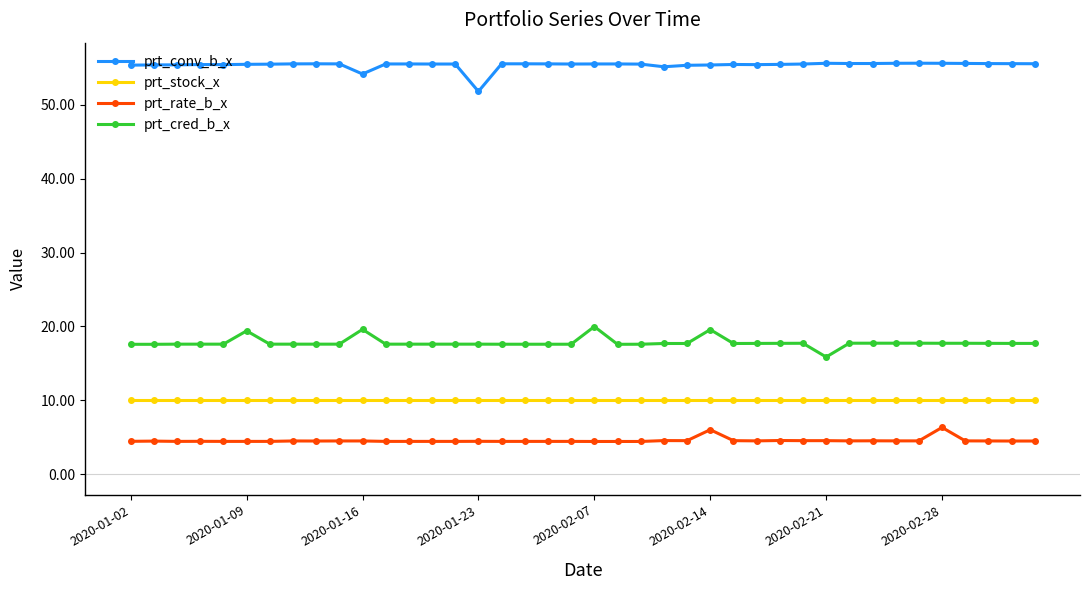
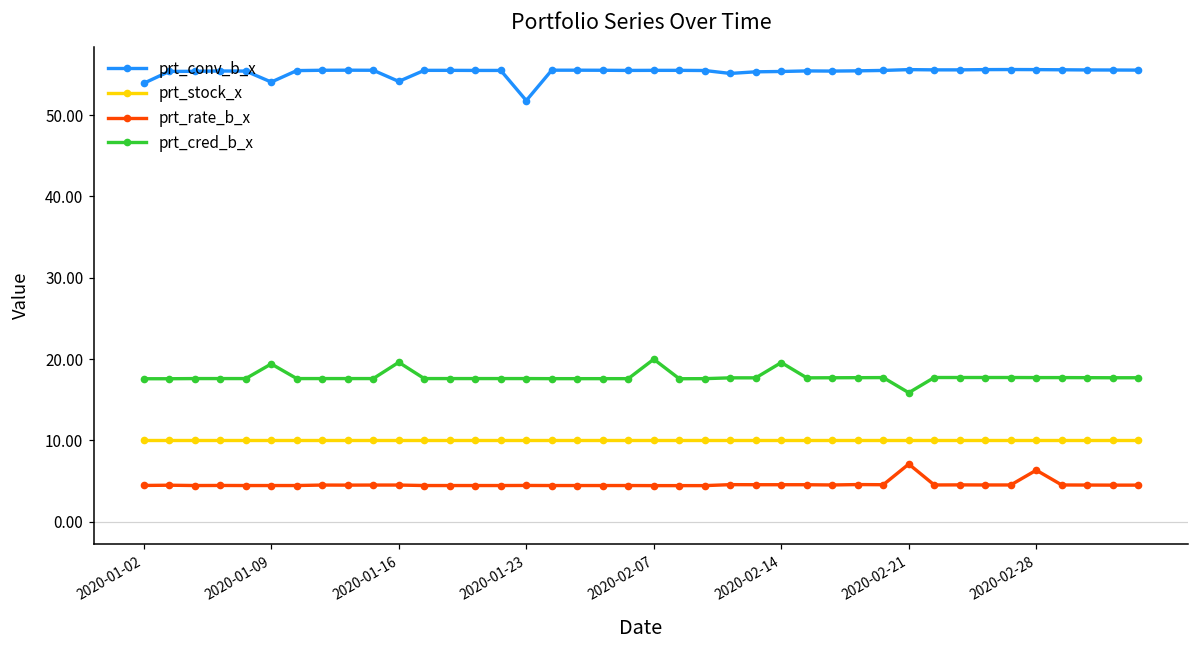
prt_conv_b_x, 2020-01-02: 55 -> 54
prt_conv_b_x, 2020-01-09: 55 -> 54
prt_rate_b_x, 2020-02-14: 6 -> 5
prt_rate_b_x, 2020-02-21: 5 -> 7
